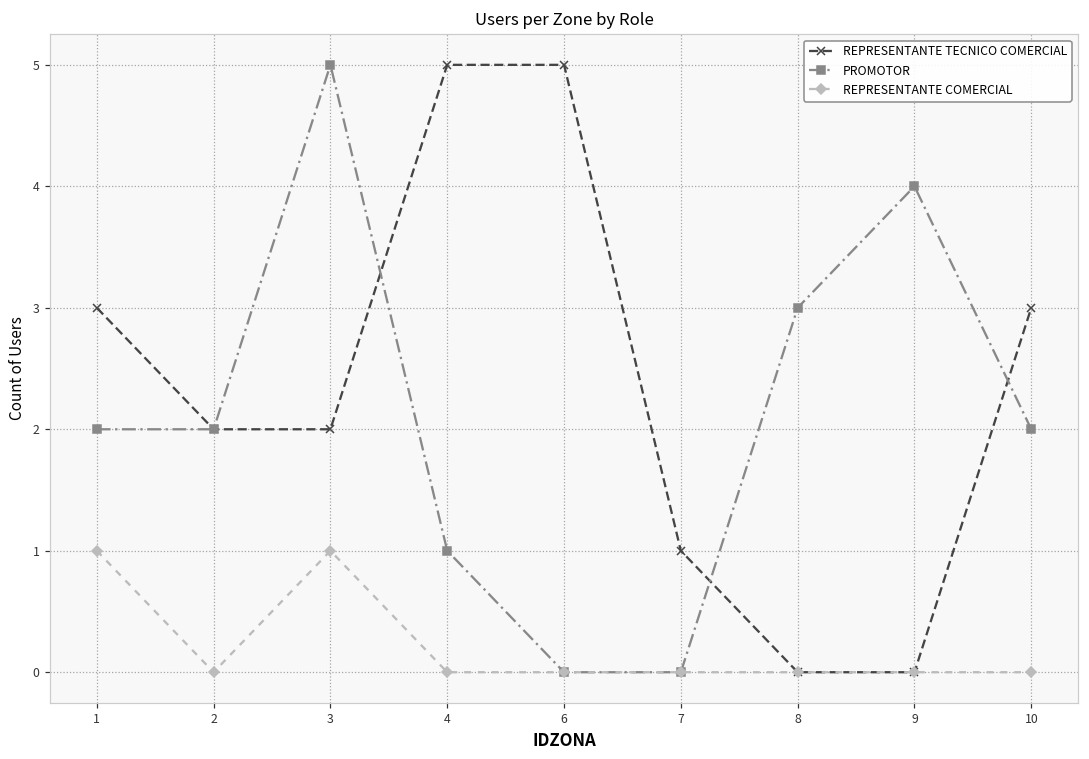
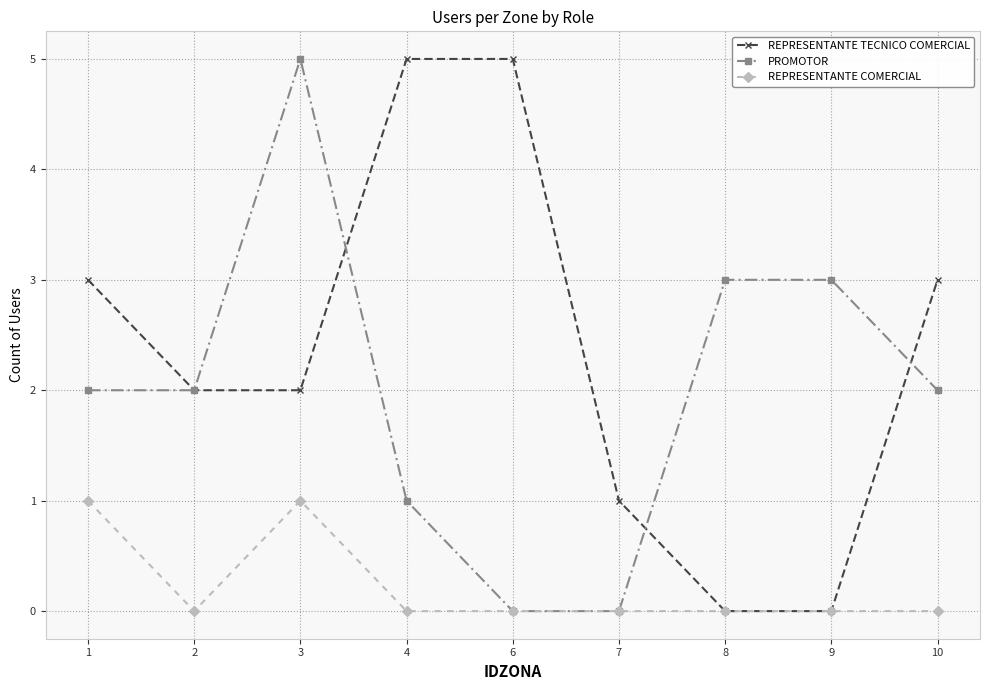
PROMOTOR, 9: 4 -> 3
